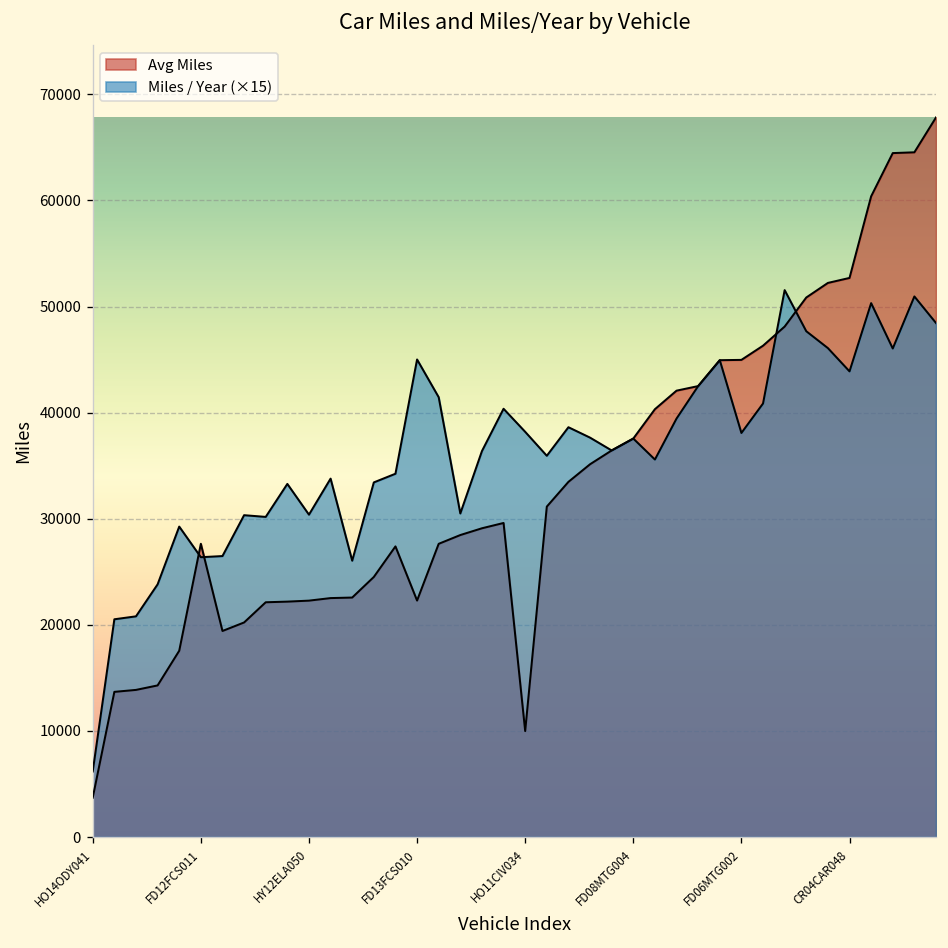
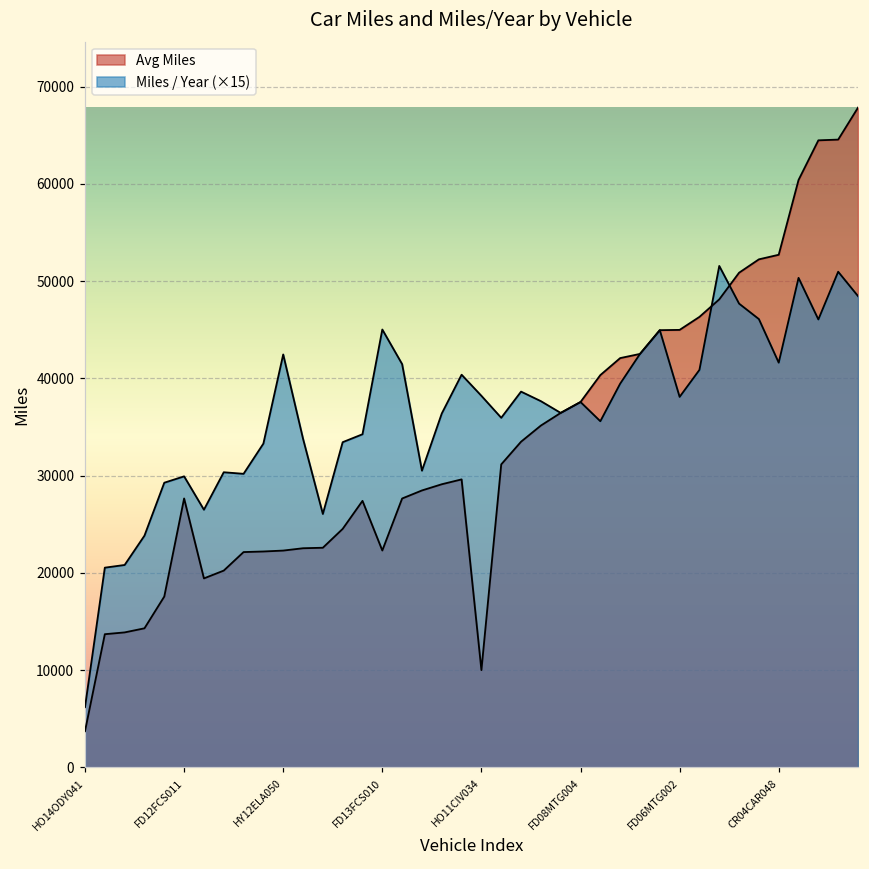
Miles / Year (×15), FD12FCS011: 26000 -> 30000
Miles / Year (×15), HY12ELA050: 30000 -> 42000
Miles / Year (×15), CR04CAR048: 44000 -> 42000
